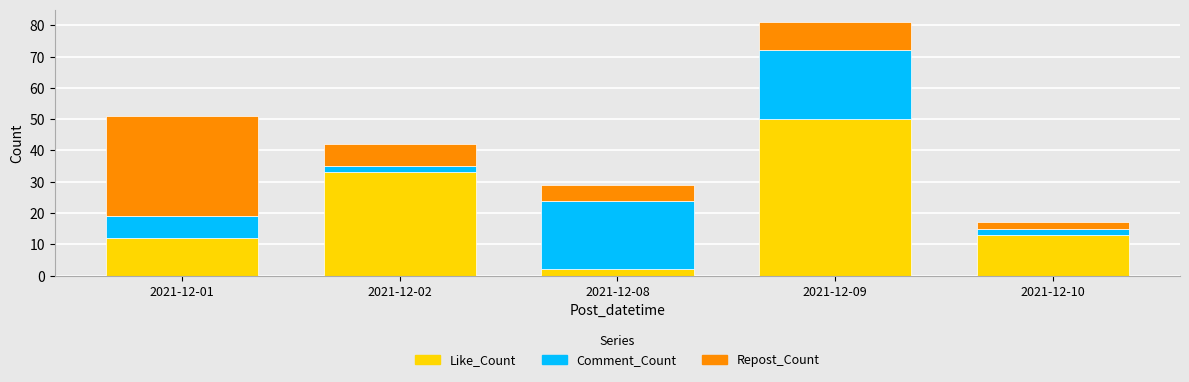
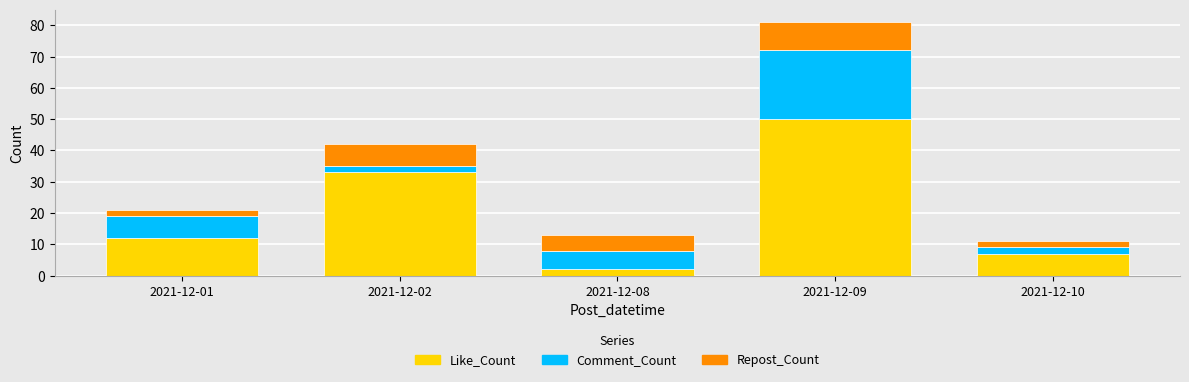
Repost_Count, 2021-12-01: 32 -> 2
Comment_Count, 2021-12-08: 22 -> 6
Like_Count, 2021-12-10: 13 -> 7
